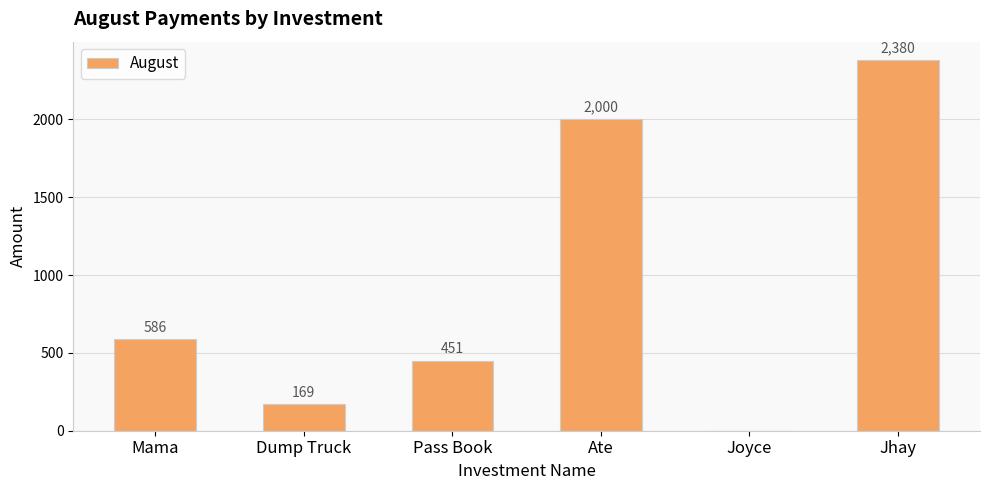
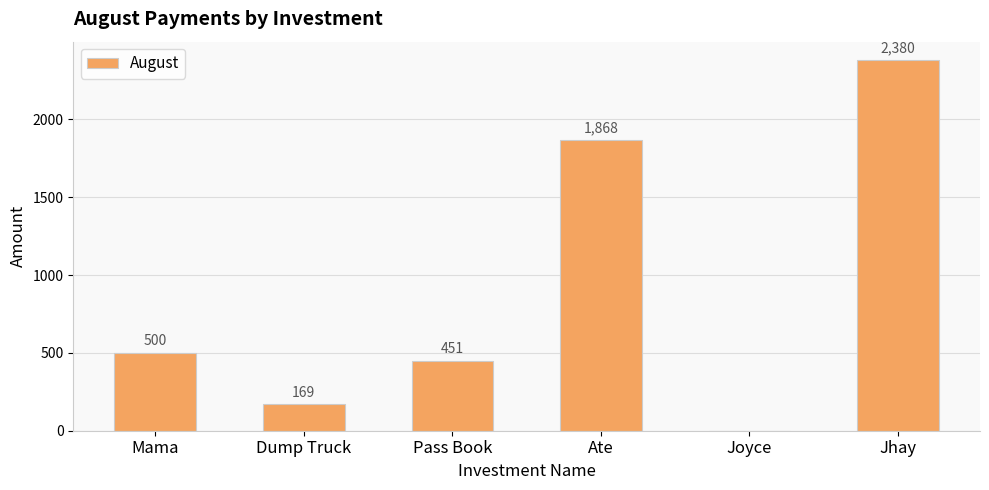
Mama: 586 -> 500
Ate: 2,000 -> 1,868
